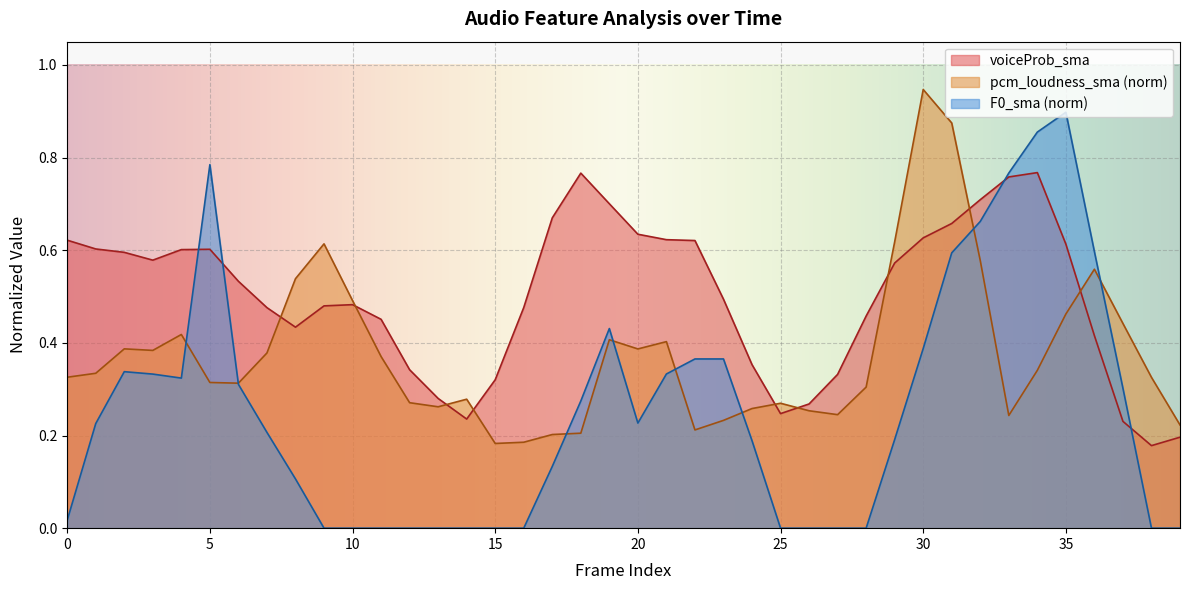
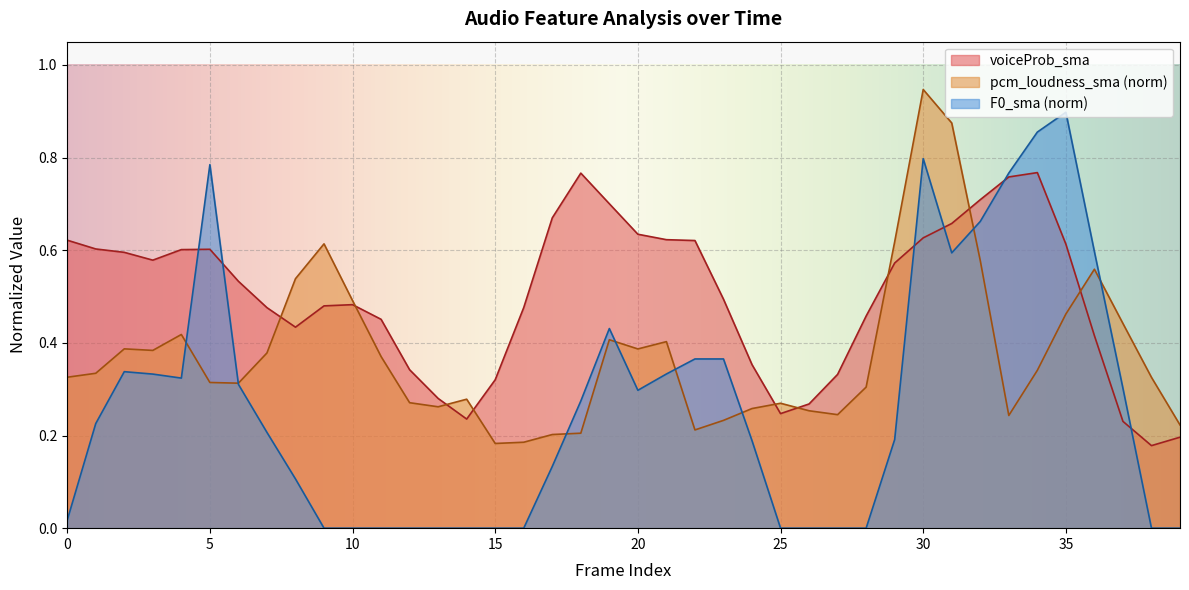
F0_sma (norm), 20: 0.23 -> 0.30
F0_sma (norm), 30: 0.39 -> 0.80
